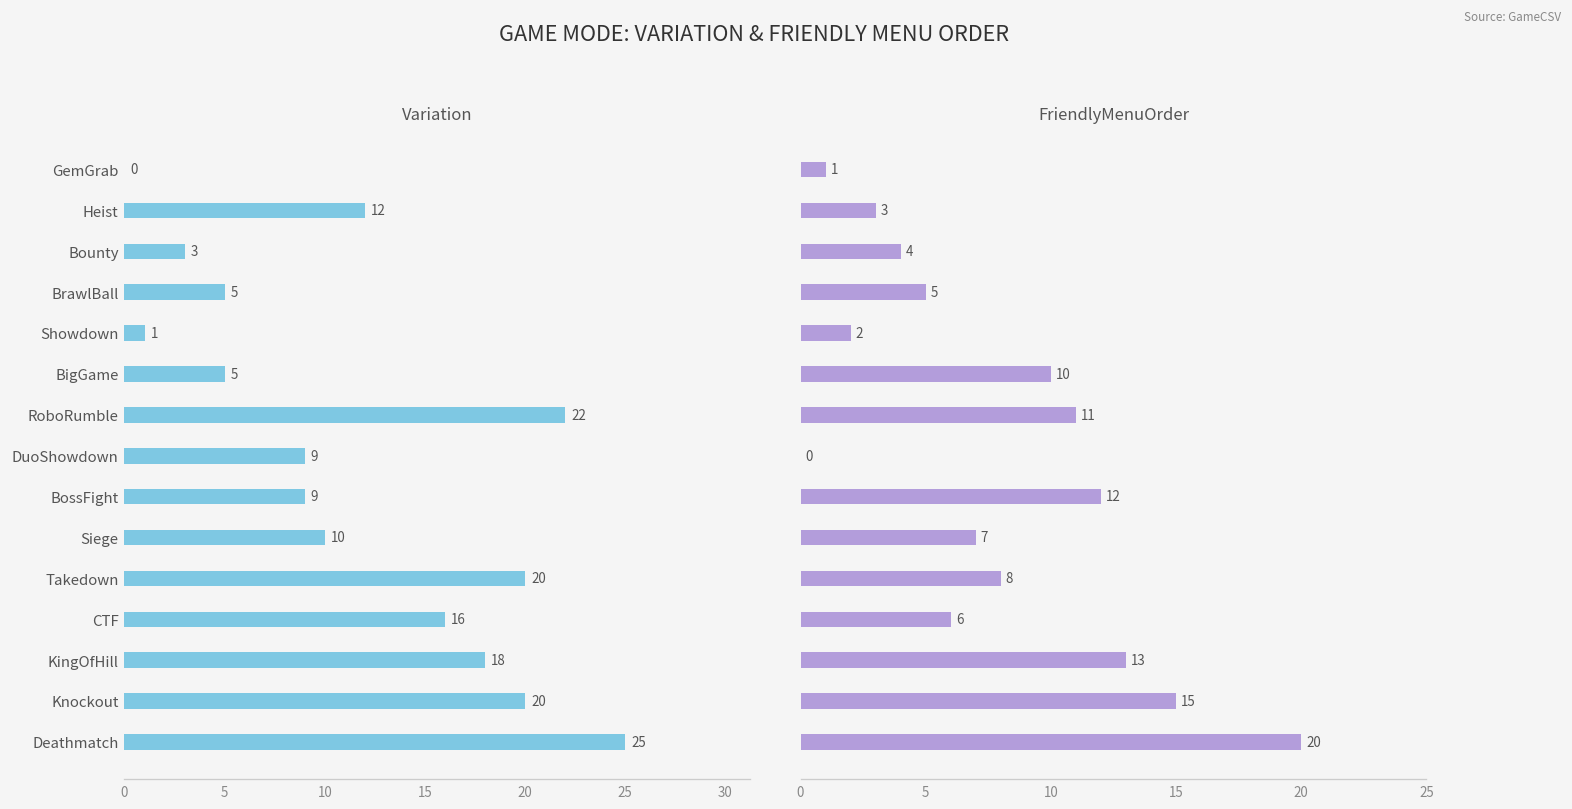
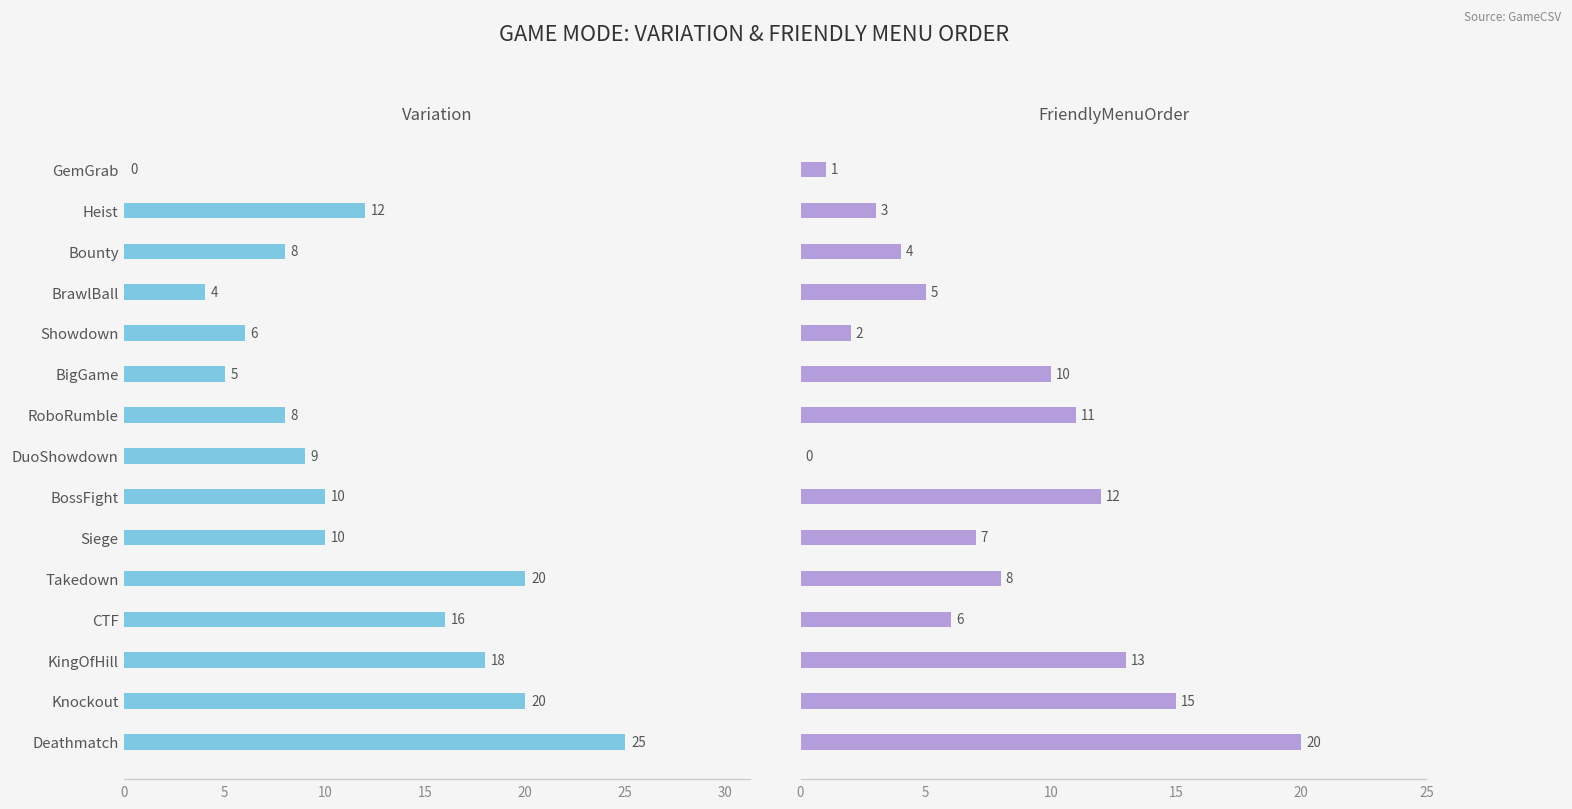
Variation, Bounty: 3 -> 8
Variation, BrawlBall: 5 -> 4
Variation, Showdown: 1 -> 6
Variation, RoboRumble: 22 -> 8
Variation, BossFight: 9 -> 10
